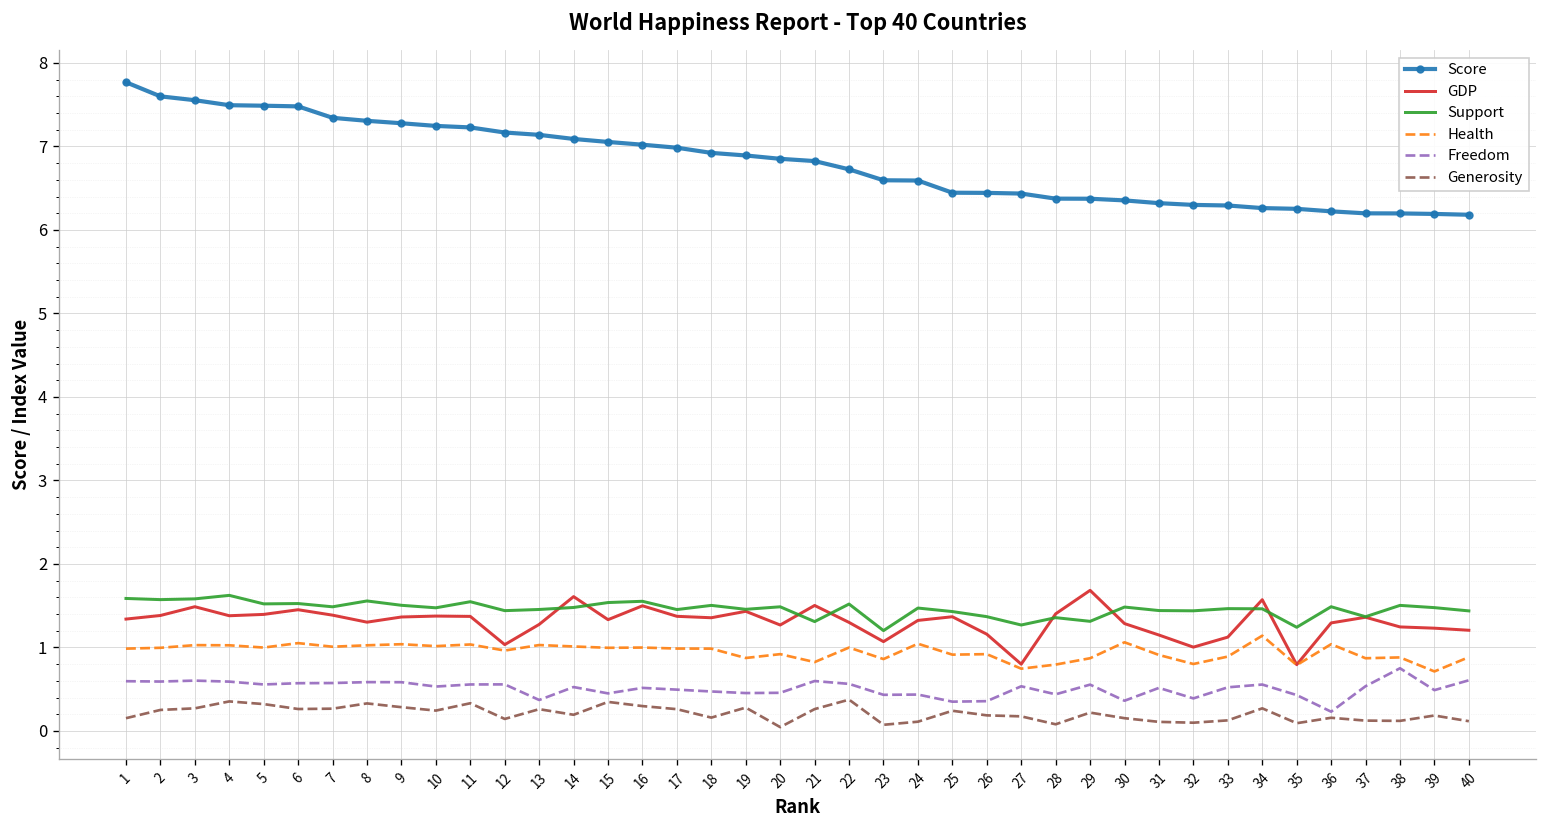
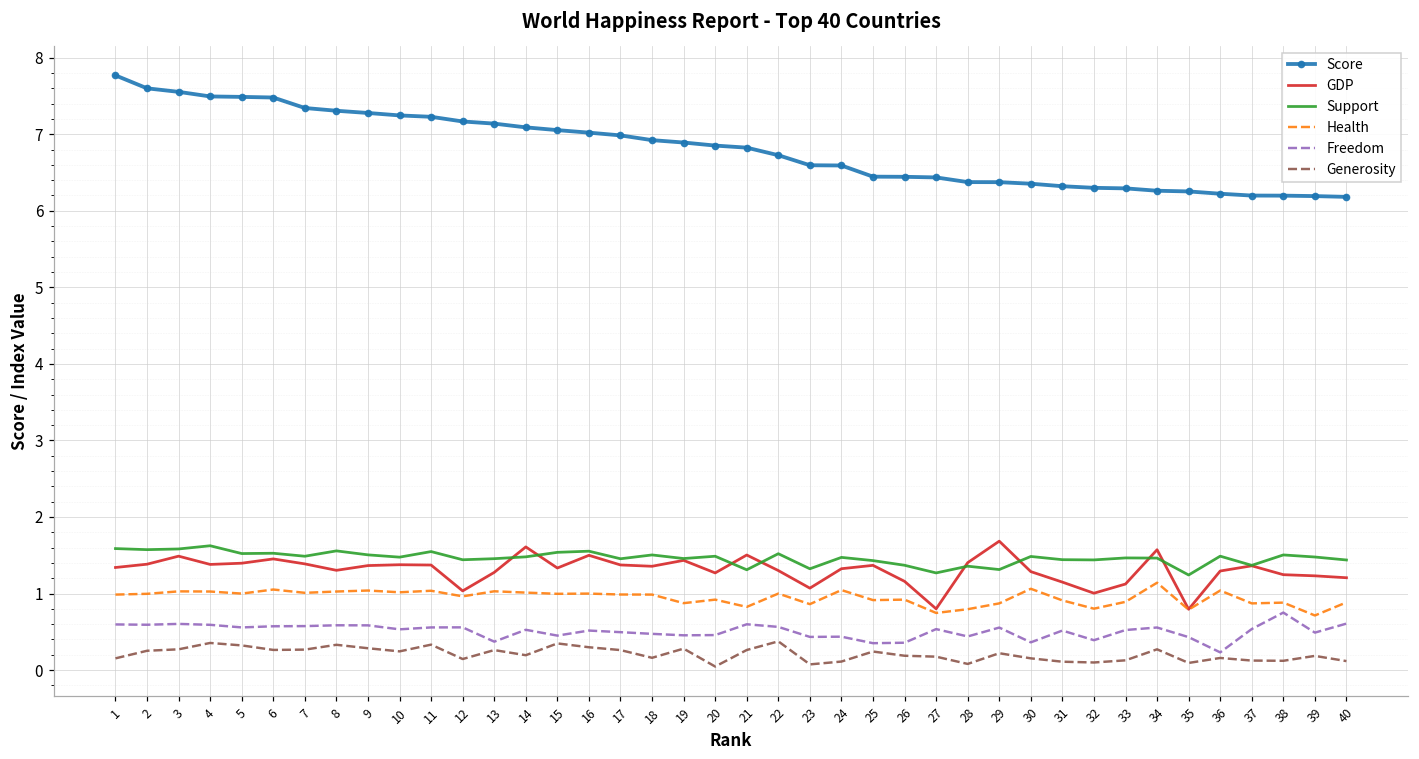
Support, 23: 1.2 -> 1.3
